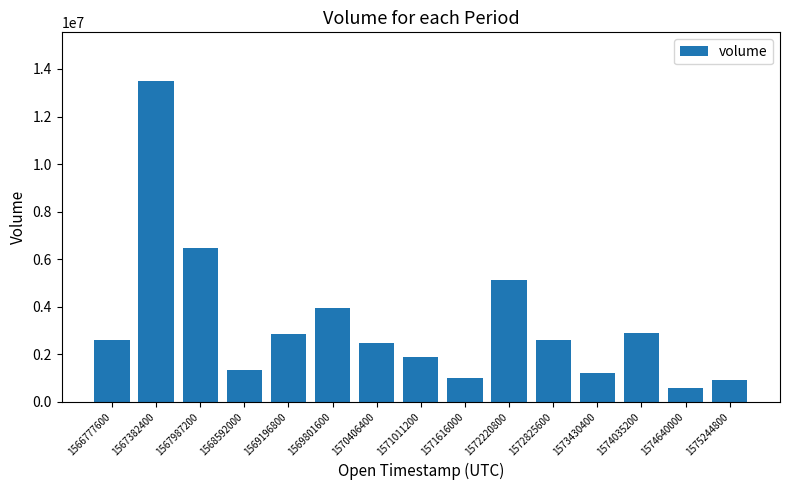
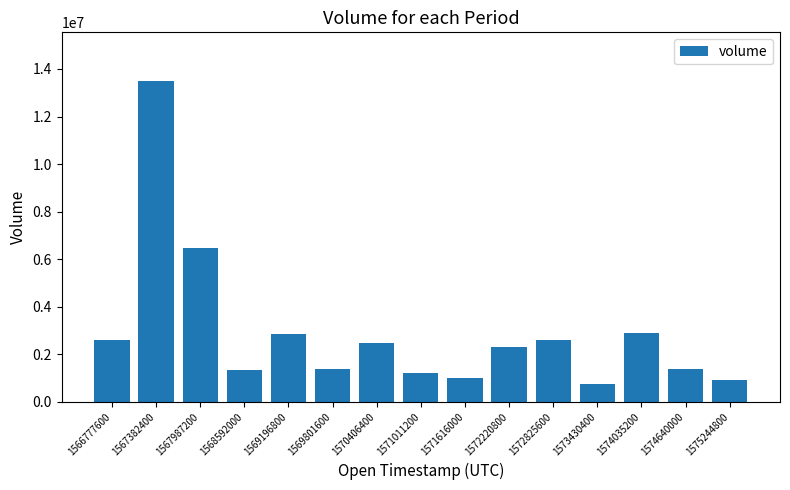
1569801600: 3900000 -> 1400000
1571011200: 1900000 -> 1200000
1572220800: 5100000 -> 2300000
1573430400: 1200000 -> 800000
1574640000: 600000 -> 1400000
